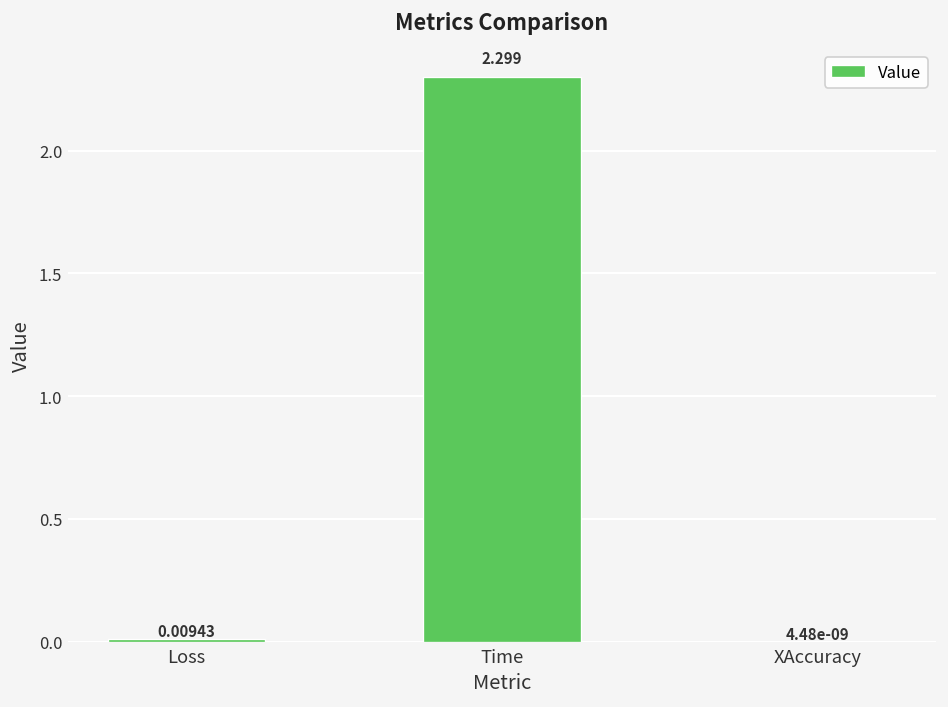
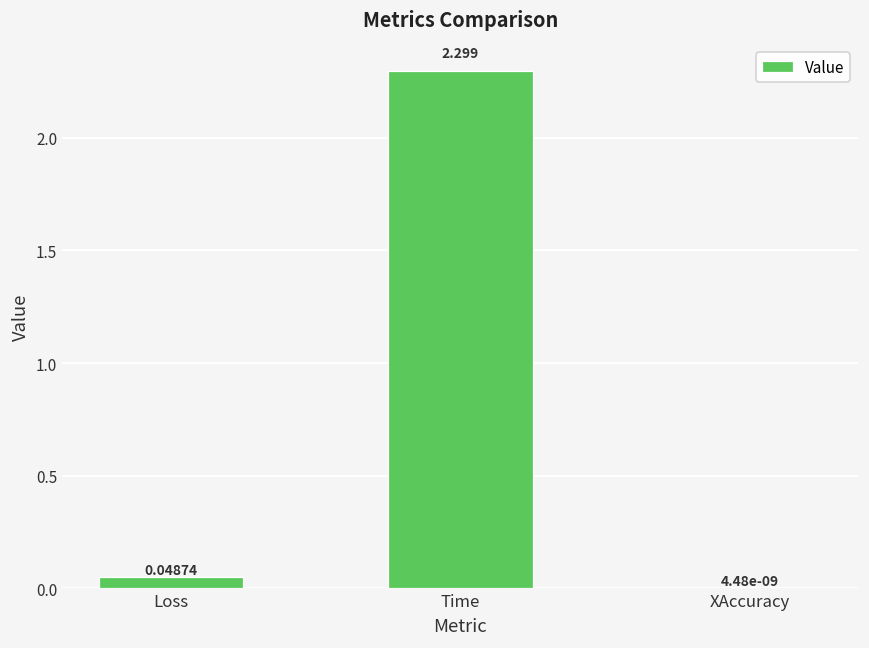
Loss: 0.00943 -> 0.04874
